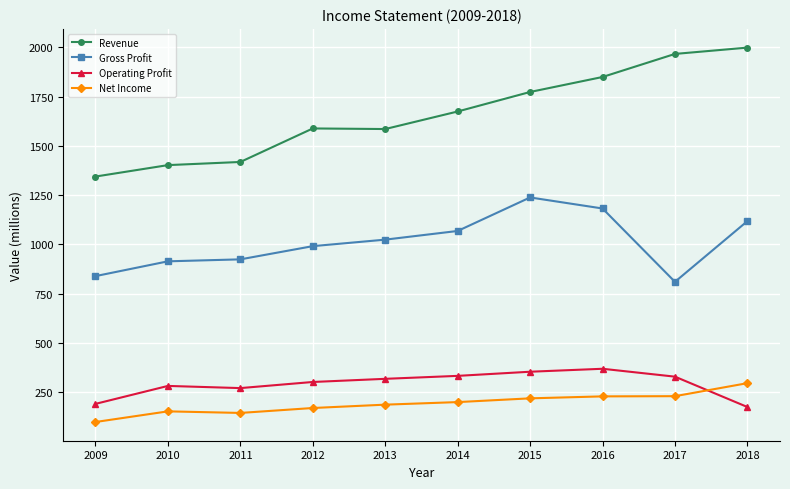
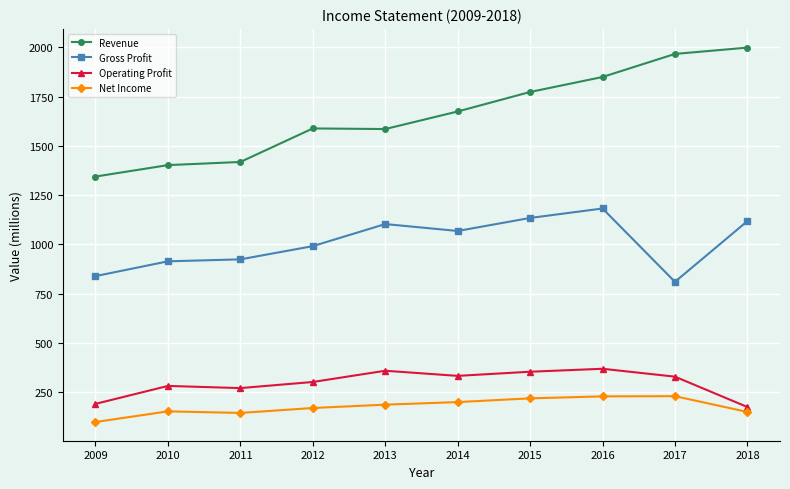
Gross Profit, 2013: 1020 -> 1100
Operating Profit, 2013: 320 -> 360
Gross Profit, 2015: 1240 -> 1130
Net Income, 2018: 300 -> 150
